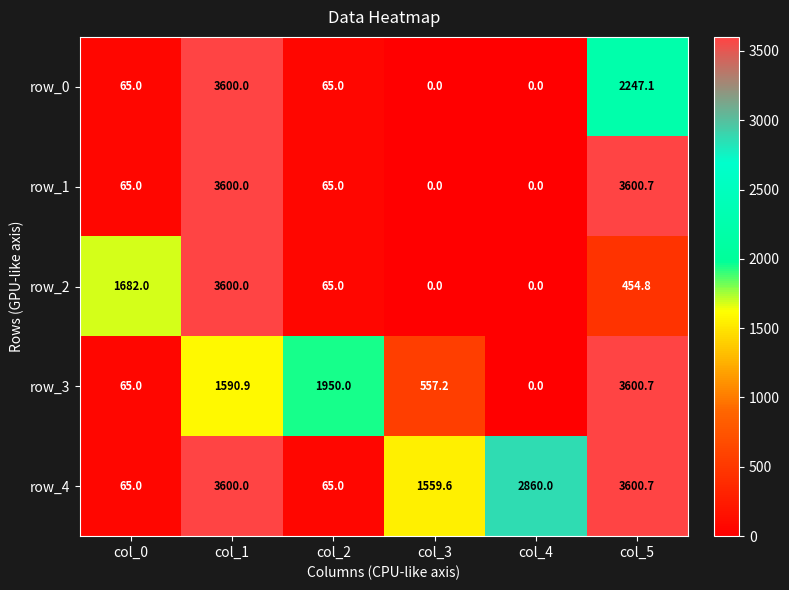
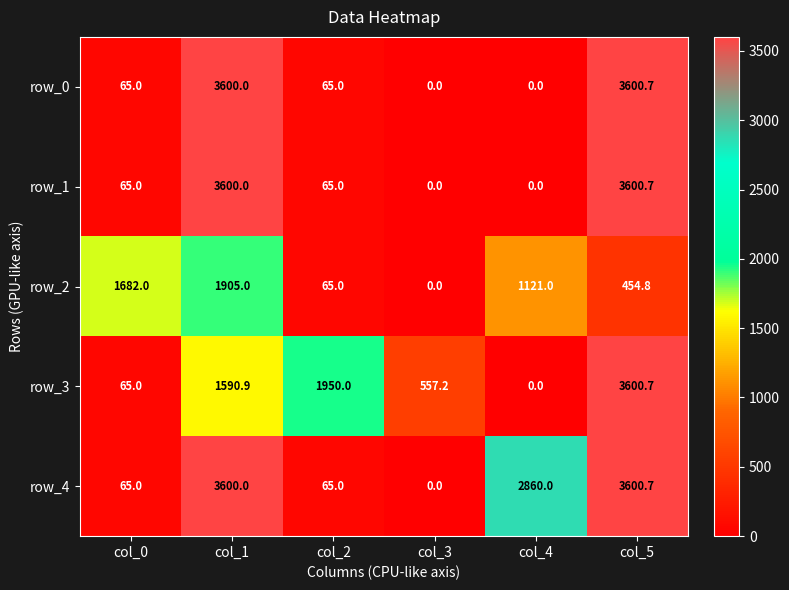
row_0, col_5: 2247.1 -> 3600.7
row_2, col_1: 3600.0 -> 1905.0
row_2, col_4: 0.0 -> 1121.0
row_4, col_3: 1559.6 -> 0.0
